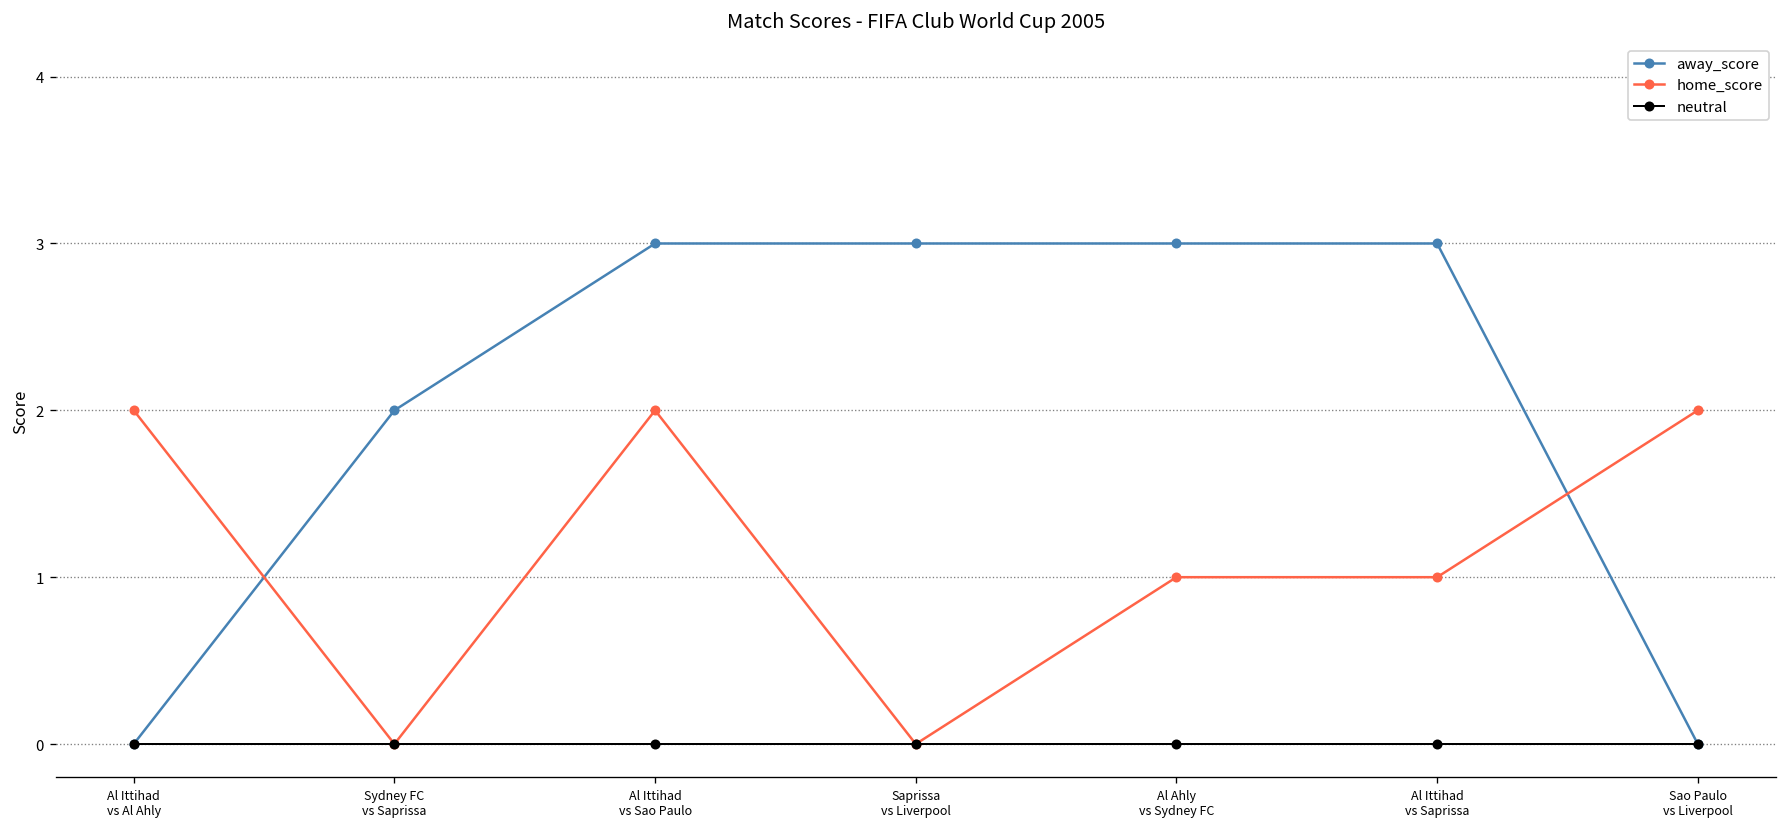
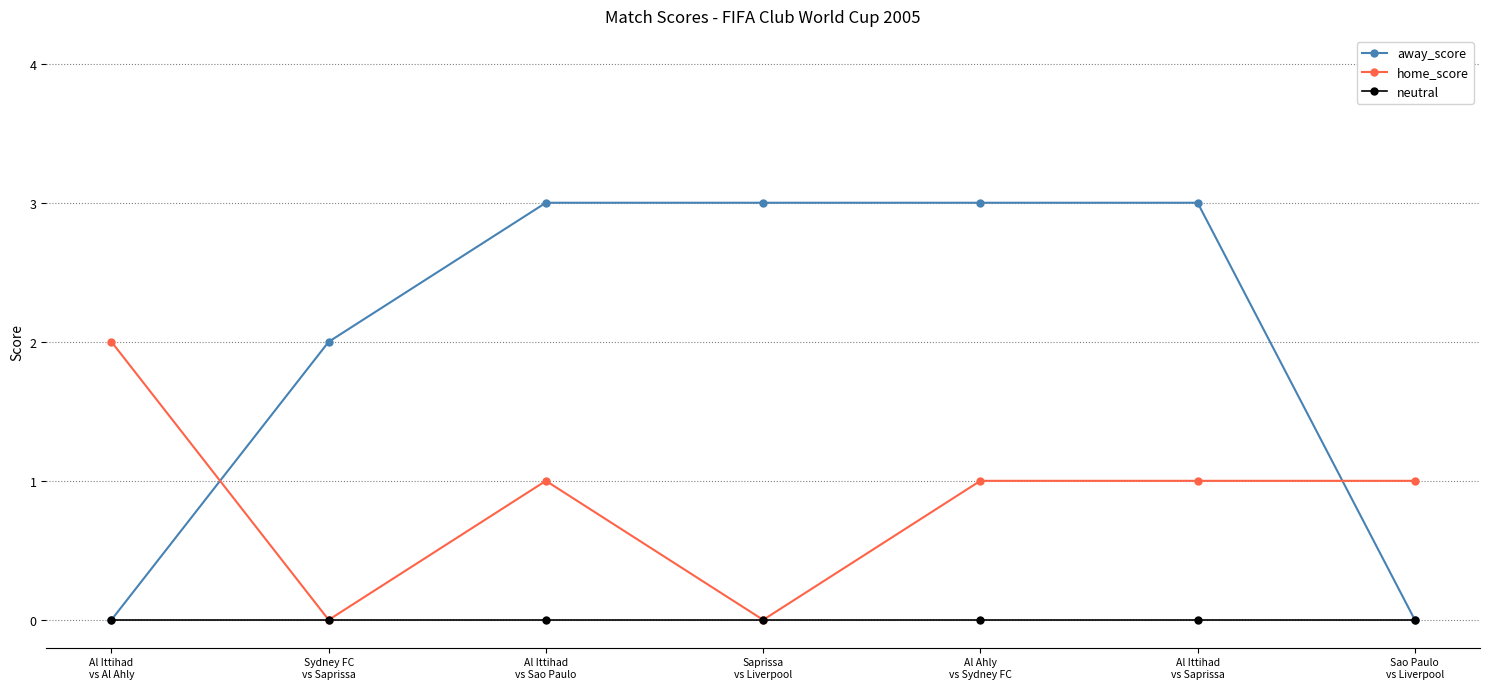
home_score, Al Ittihad vs Sao Paulo: 2 -> 1
home_score, Sao Paulo vs Liverpool: 2 -> 1
